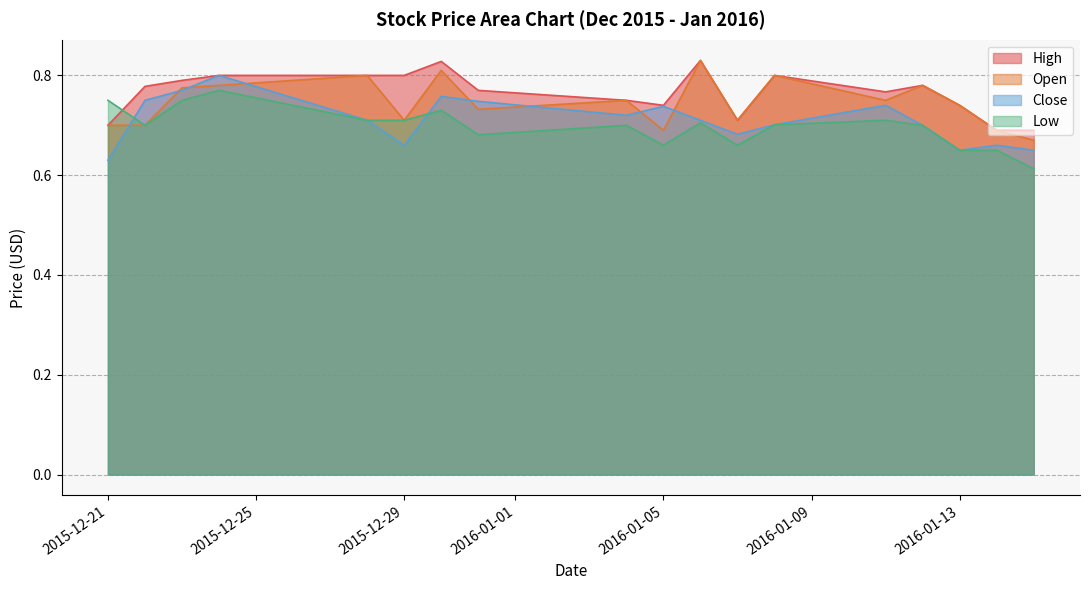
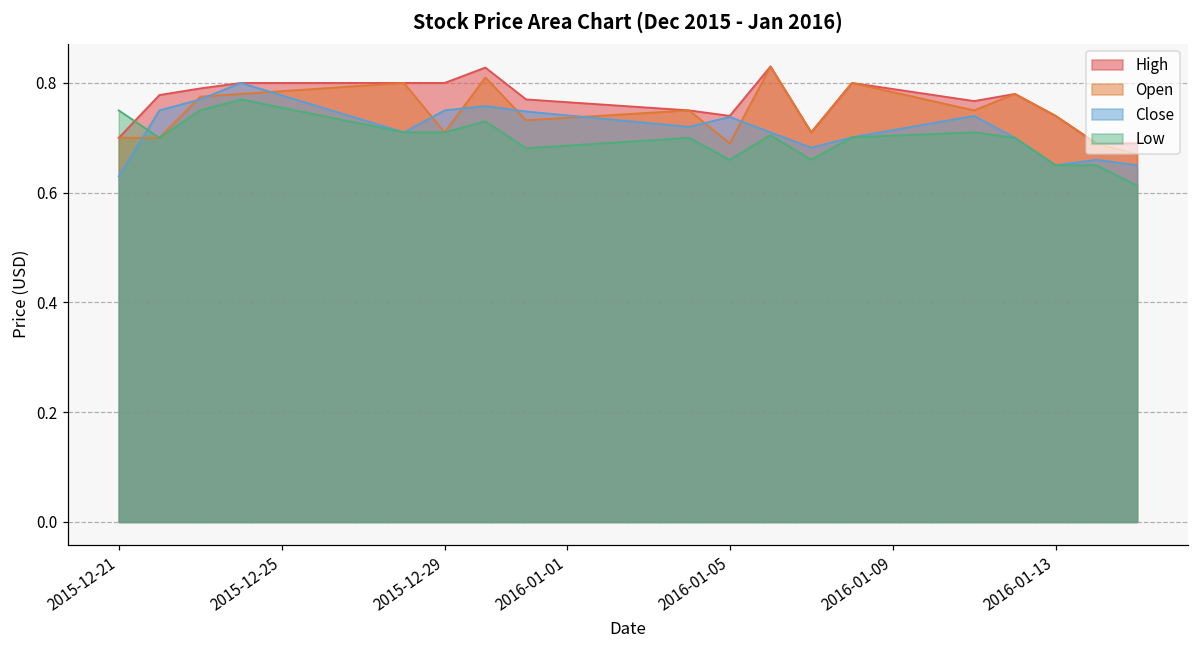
Close, 2015-12-29: 0.66 -> 0.75
